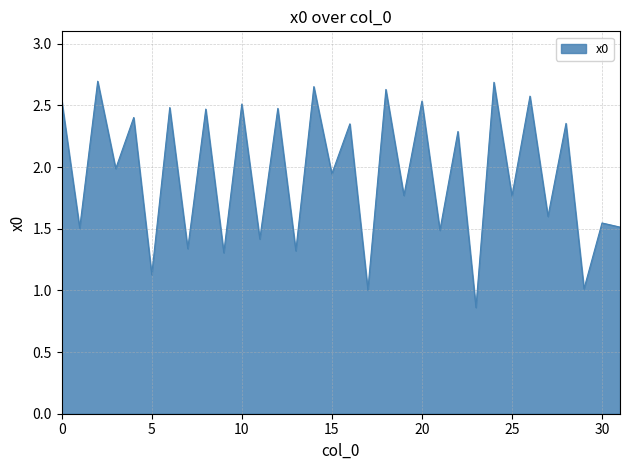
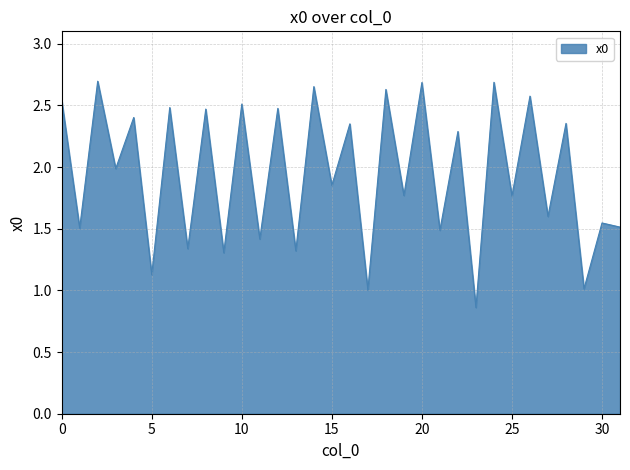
15: 1.94 -> 1.85
20: 2.53 -> 2.69
